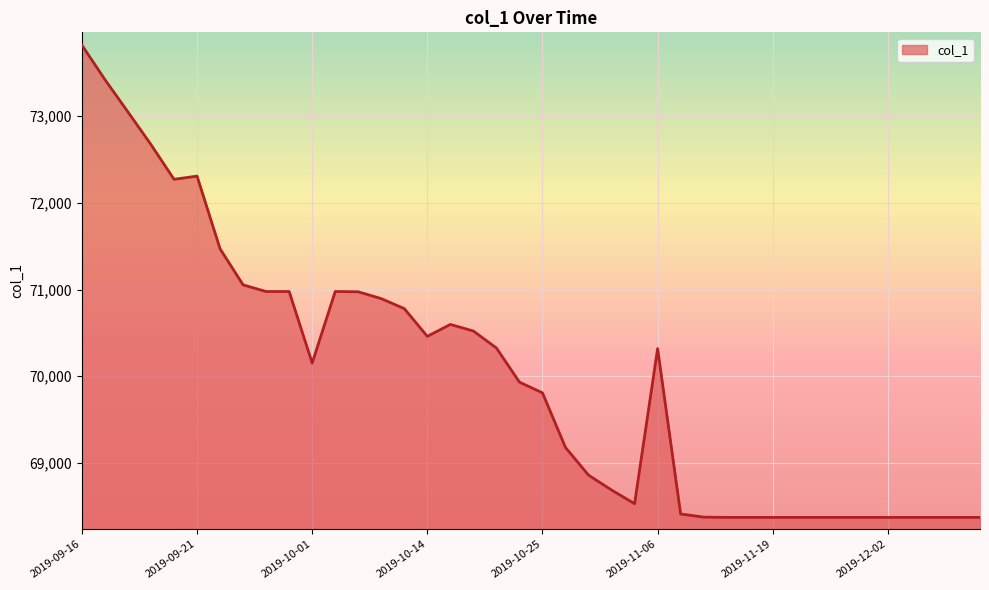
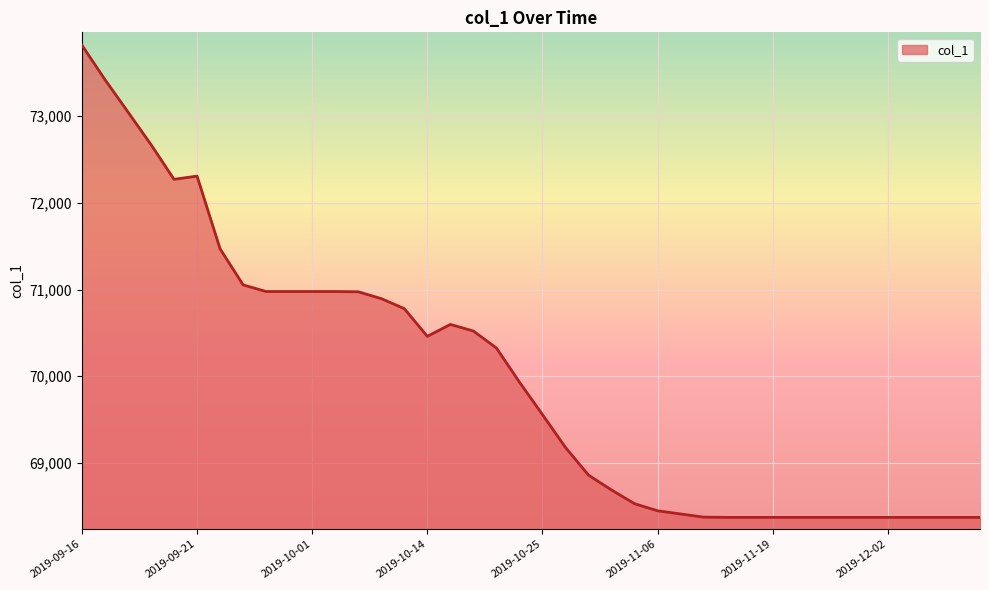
2019-10-01: 70,200 -> 71,000
2019-10-25: 69,800 -> 69,600
2019-11-06: 70,300 -> 68,400
